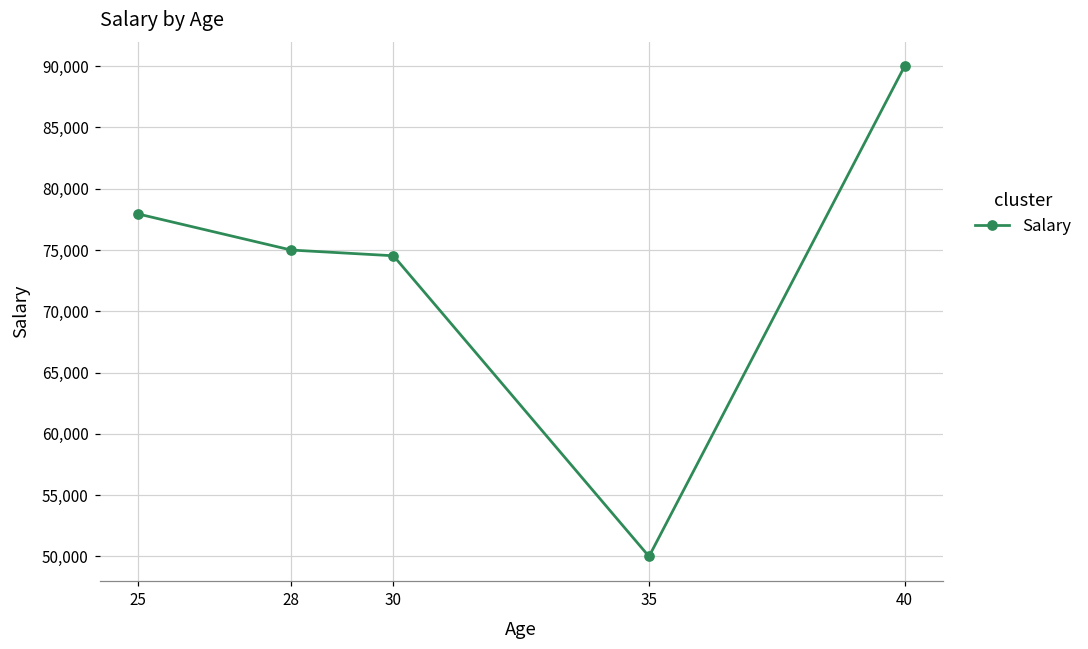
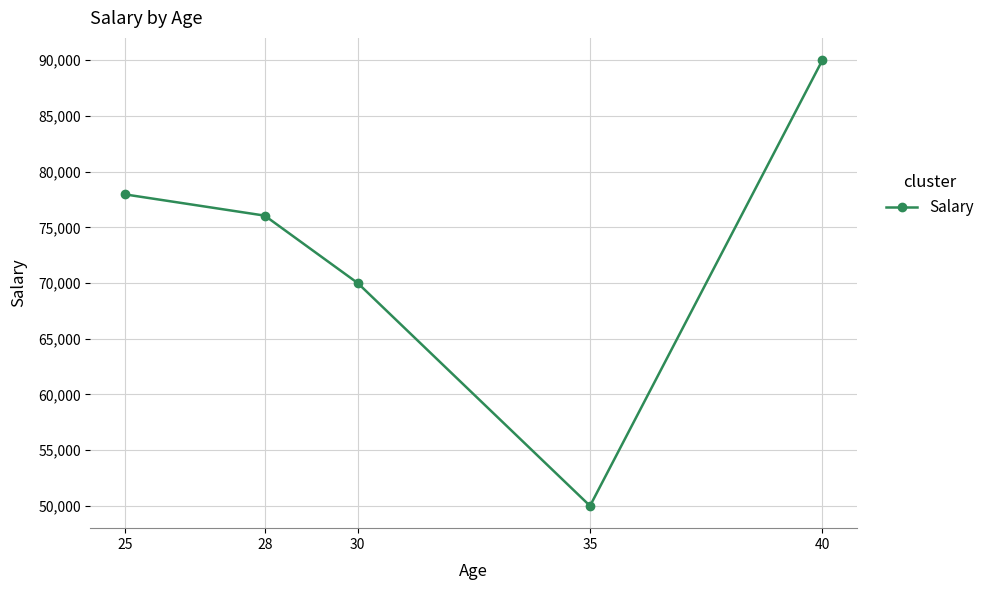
28: 75,000 -> 76,000
30: 74,500 -> 70,000
